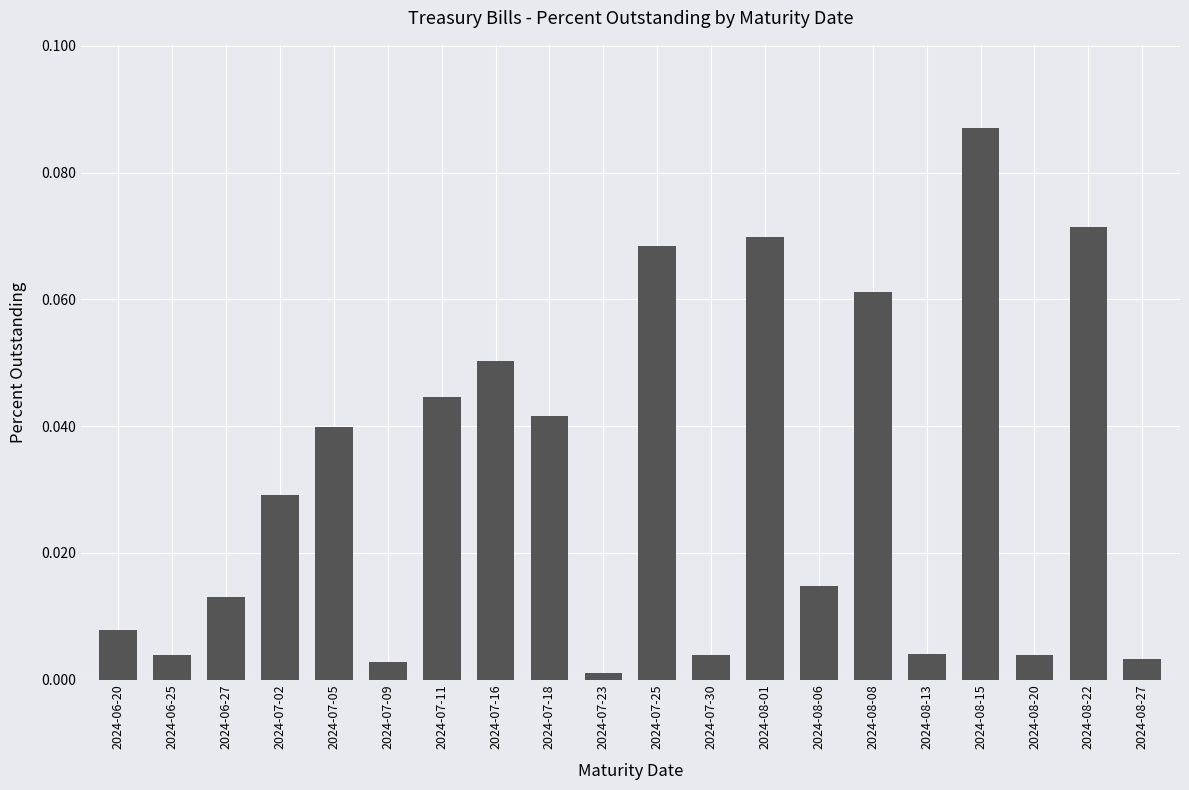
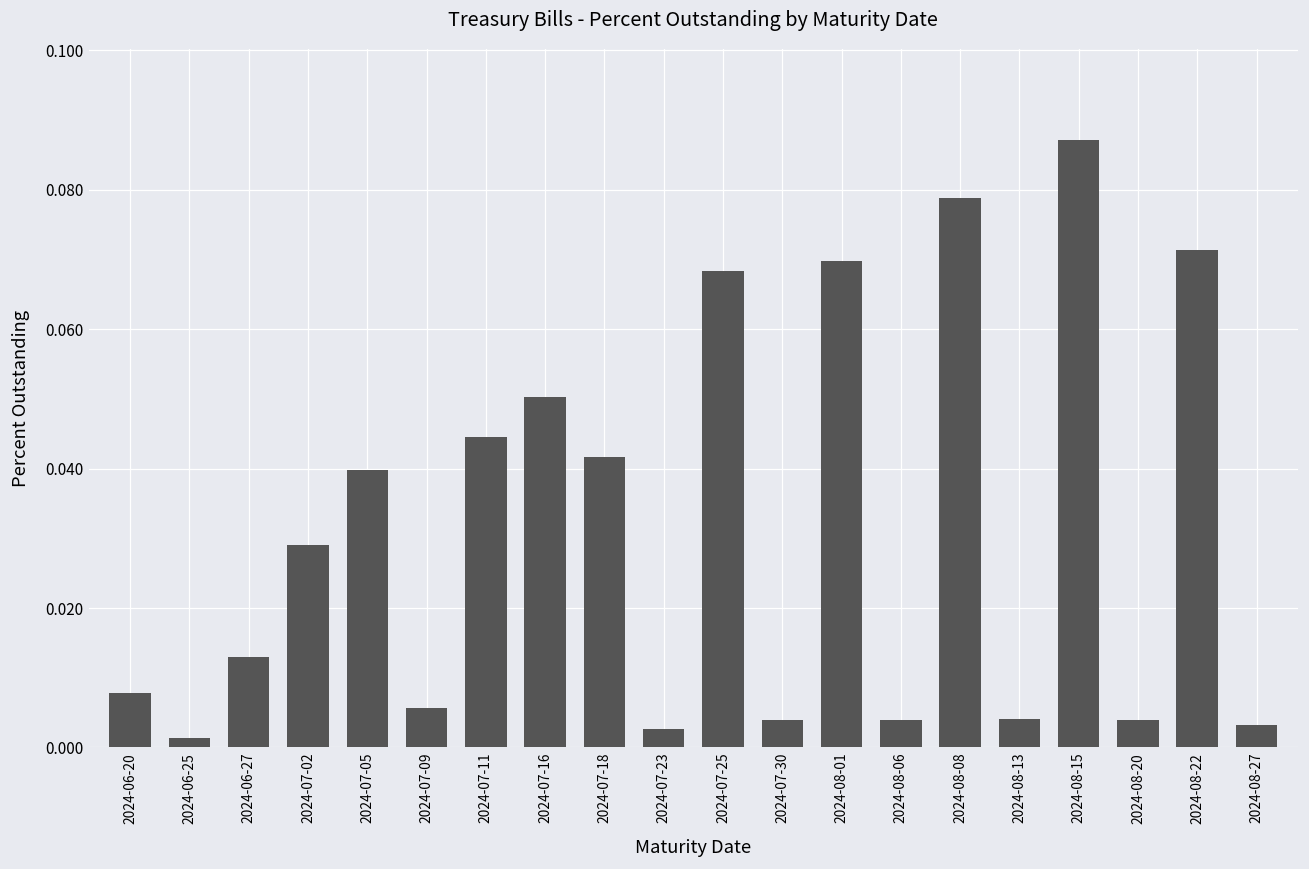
2024-06-25: 0.004 -> 0.001
2024-07-09: 0.003 -> 0.006
2024-07-23: 0.001 -> 0.003
2024-08-06: 0.015 -> 0.004
2024-08-08: 0.061 -> 0.079
